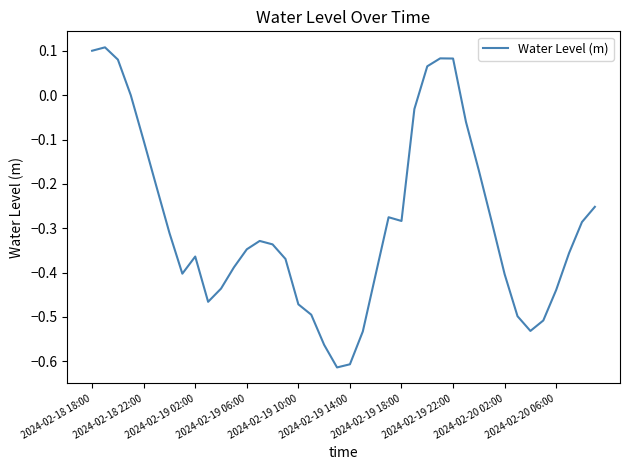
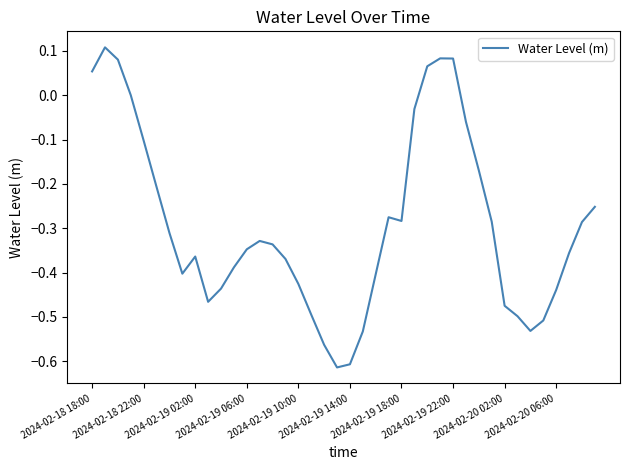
2024-02-18 18:00: 0.10 -> 0.05
2024-02-19 10:00: -0.47 -> -0.43
2024-02-20 02:00: -0.40 -> -0.47
